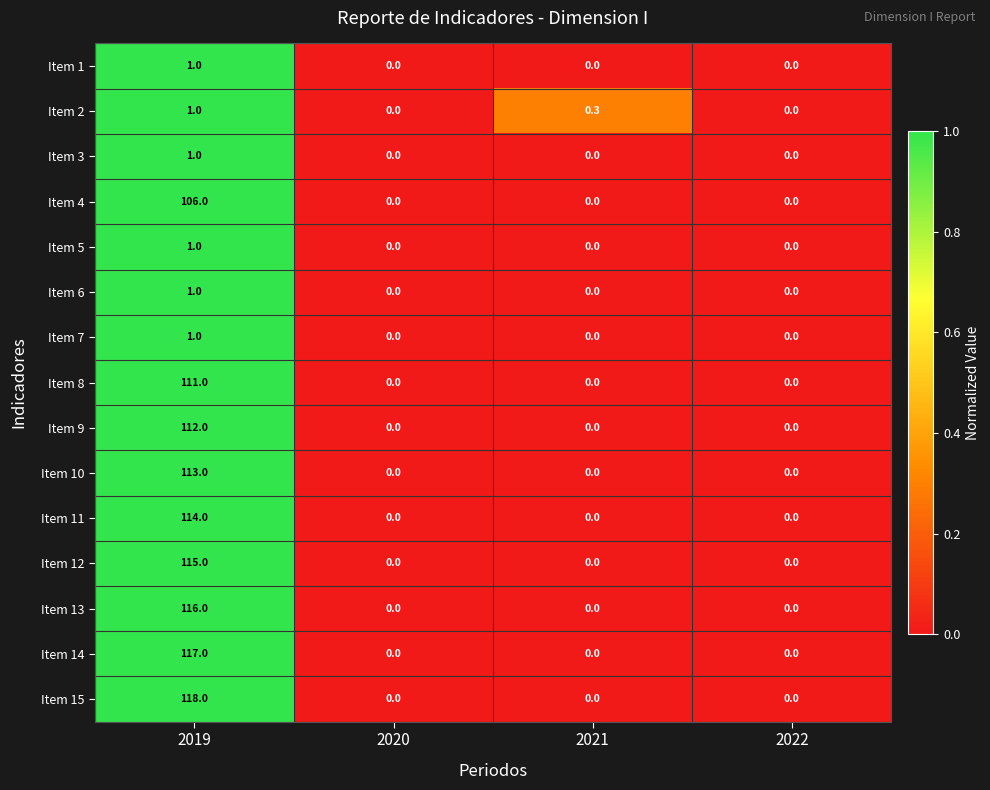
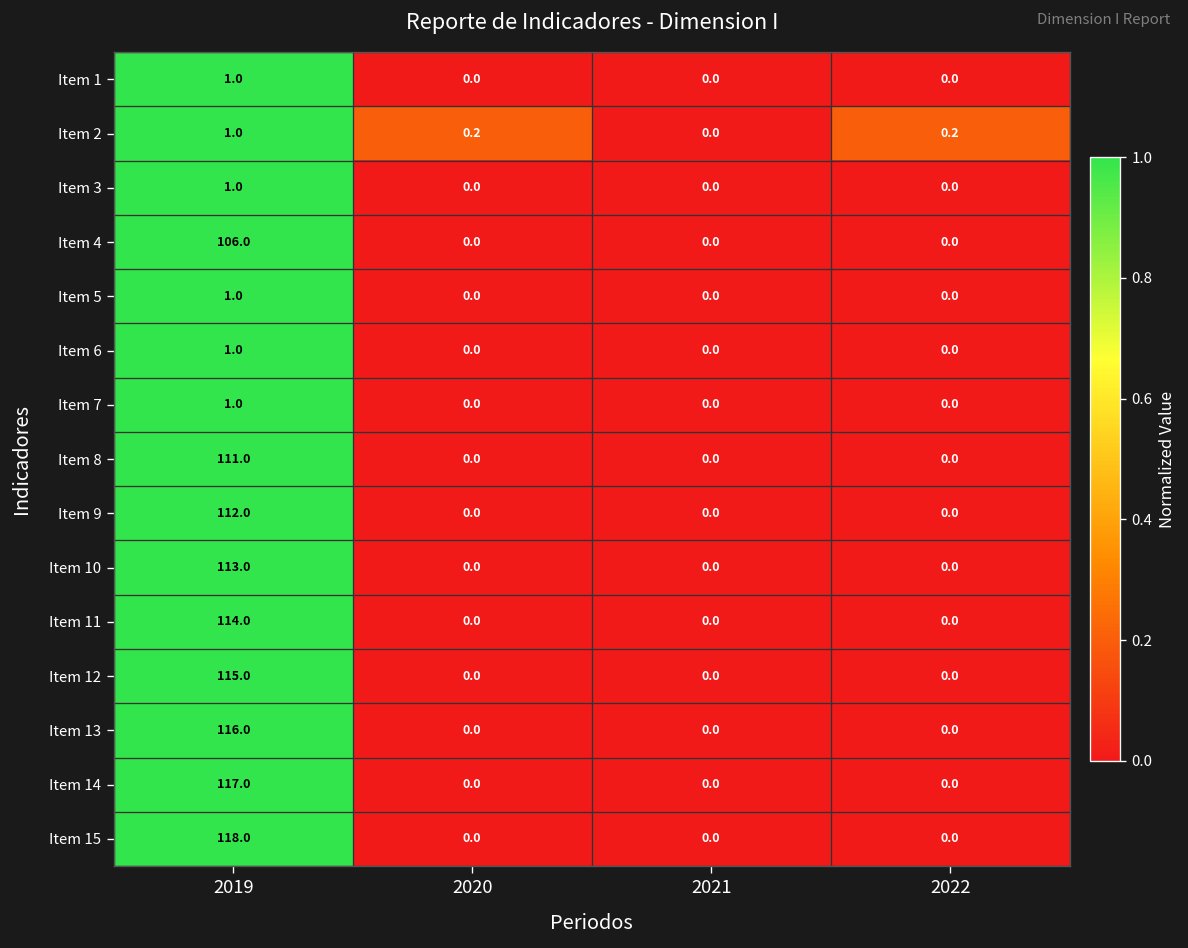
Item 2, 2020: 0.0 -> 0.2
Item 2, 2021: 0.3 -> 0.0
Item 2, 2022: 0.0 -> 0.2
